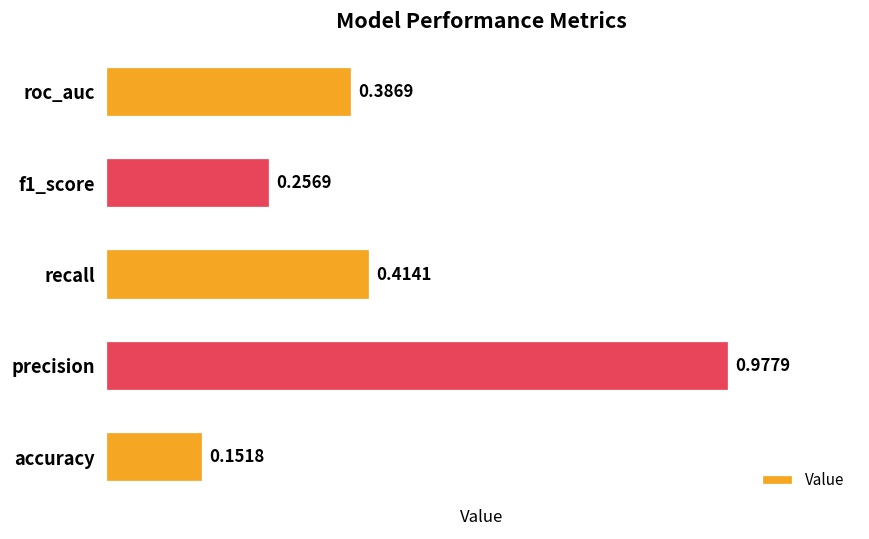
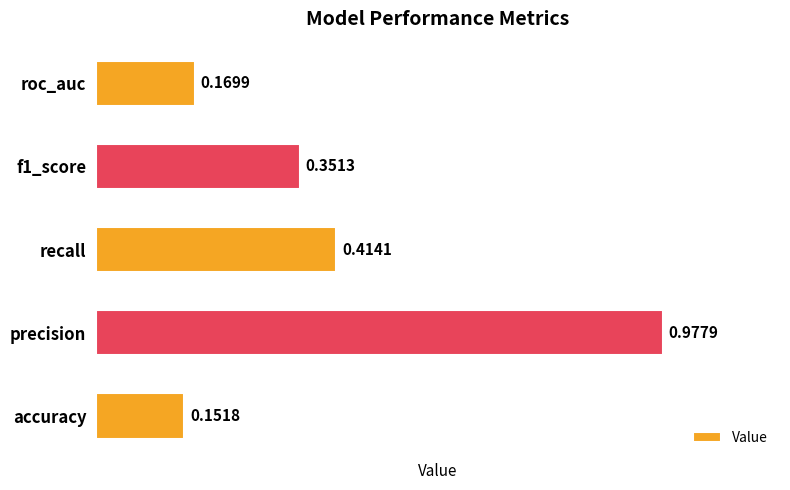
roc_auc: 0.3869 -> 0.1699
f1_score: 0.2569 -> 0.3513
